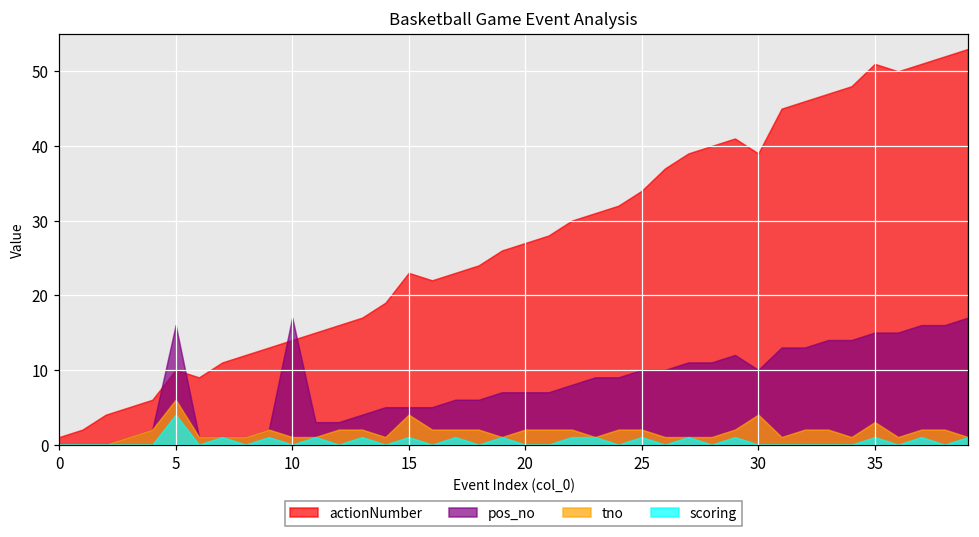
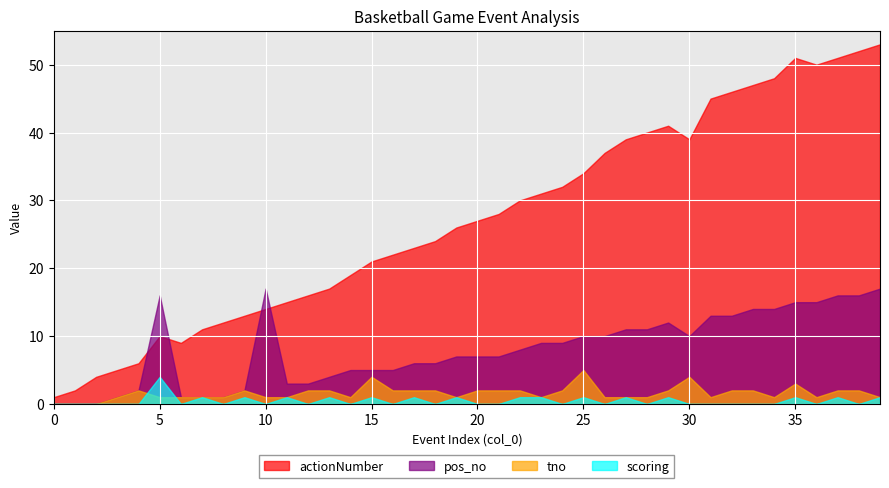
tno, 5: 6 -> 1
actionNumber, 15: 23 -> 21
tno, 25: 2 -> 5
